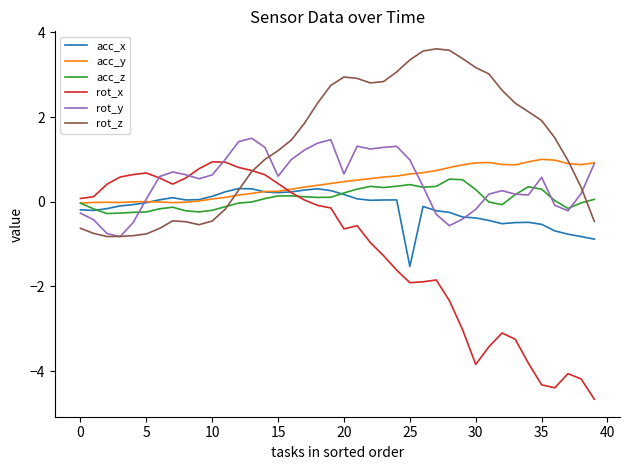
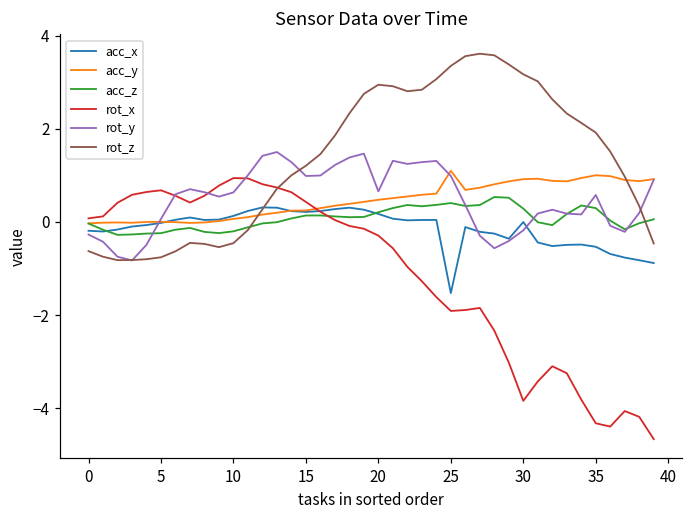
rot_y, 15: 0.6 -> 1.0
rot_x, 20: -0.6 -> -0.3
acc_y, 25: 0.7 -> 1.1
acc_x, 30: -0.4 -> 0.0
